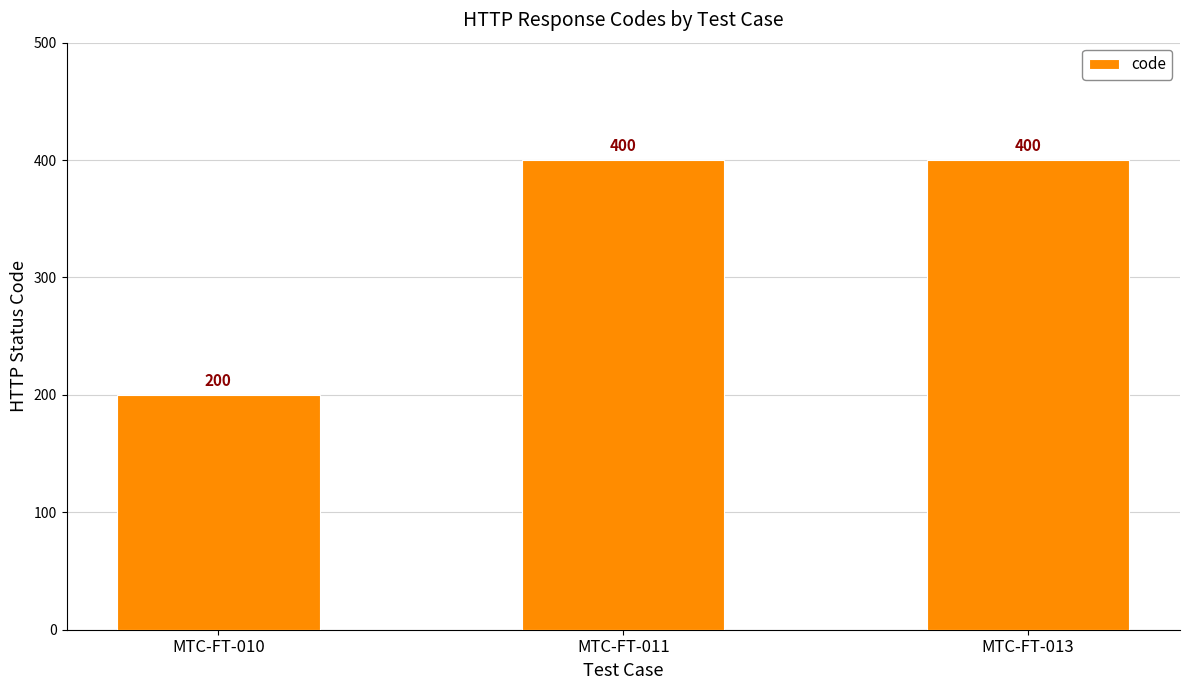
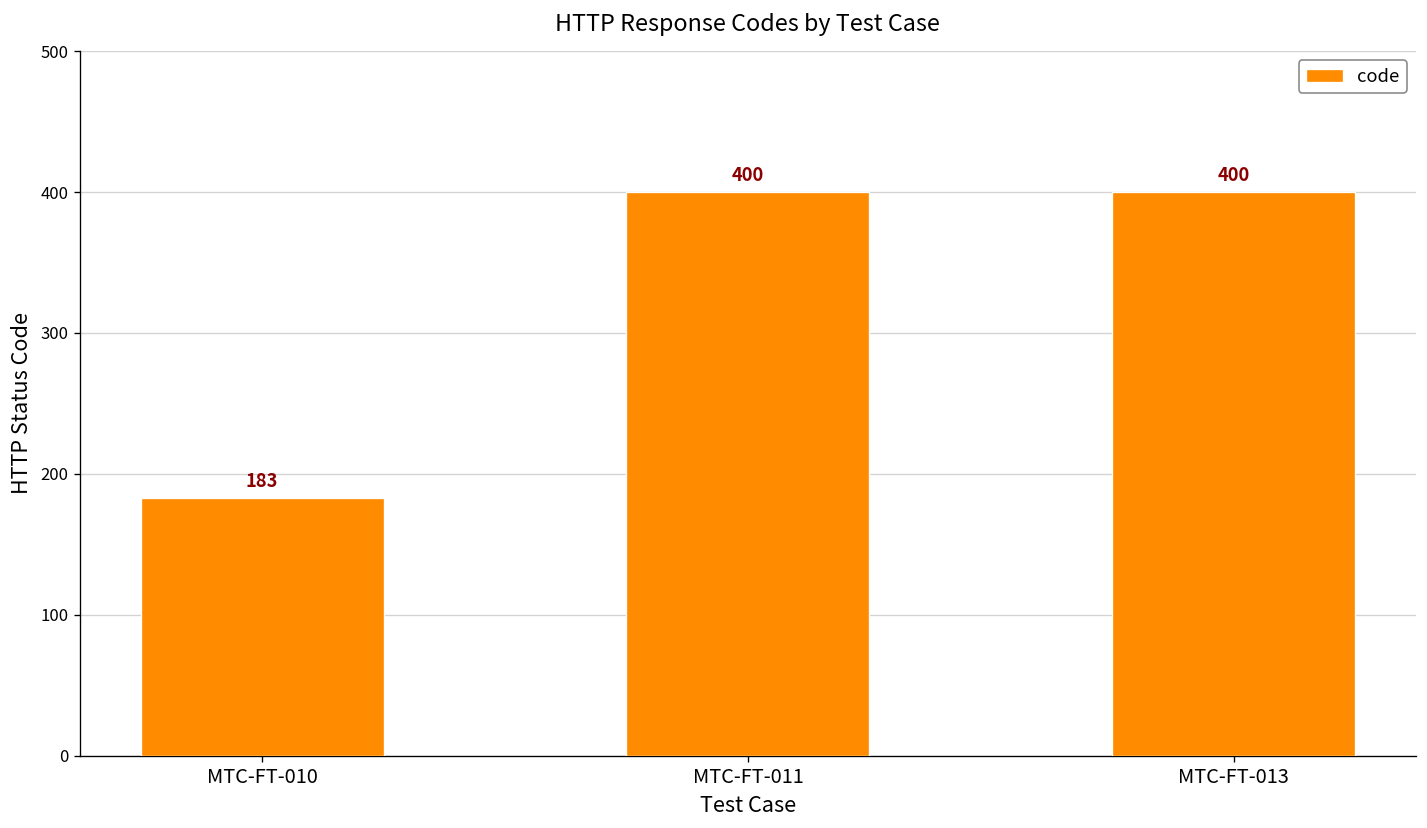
MTC-FT-010: 200 -> 183
